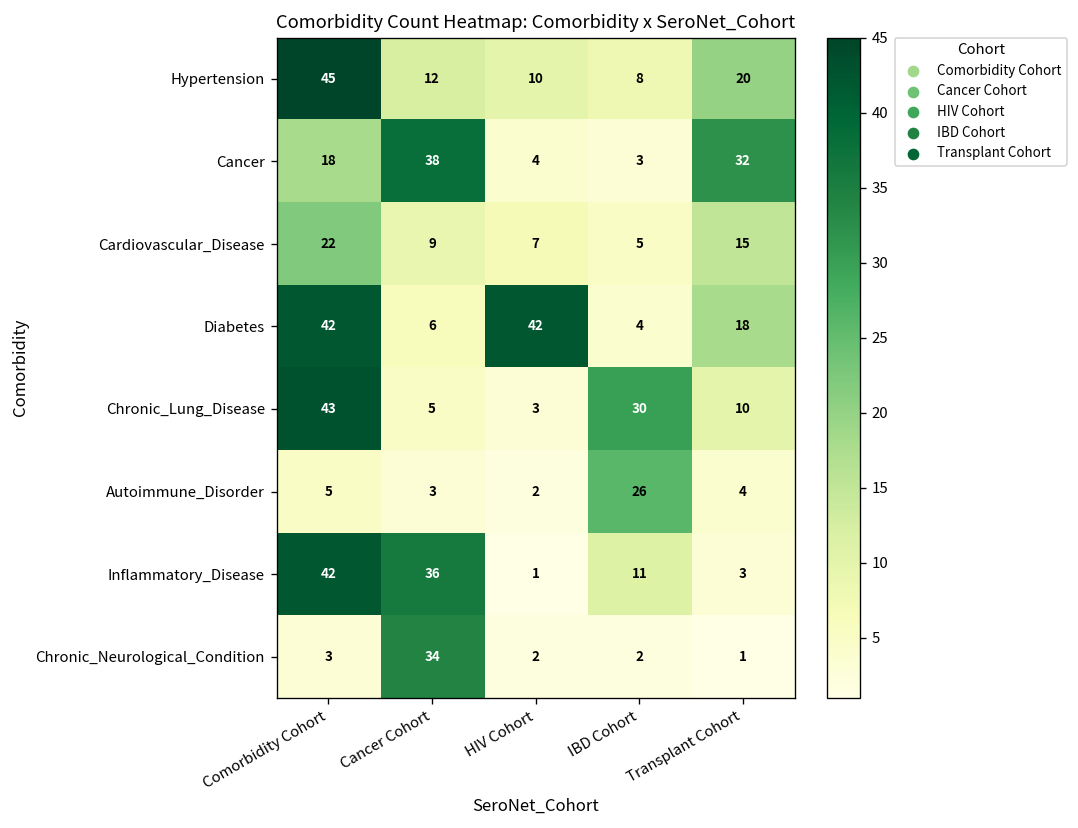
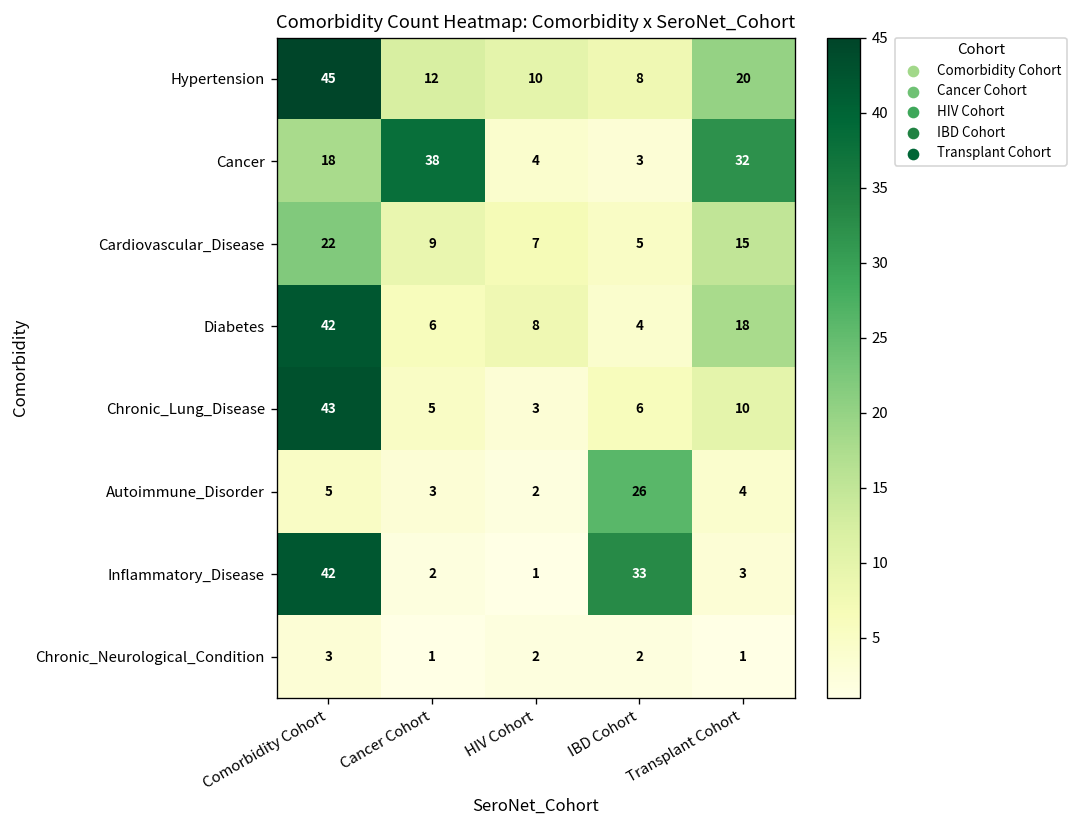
Diabetes, HIV Cohort: 42 -> 8
Chronic_Lung_Disease, IBD Cohort: 30 -> 6
Inflammatory_Disease, Cancer Cohort: 36 -> 2
Inflammatory_Disease, IBD Cohort: 11 -> 33
Chronic_Neurological_Condition, Cancer Cohort: 34 -> 1
